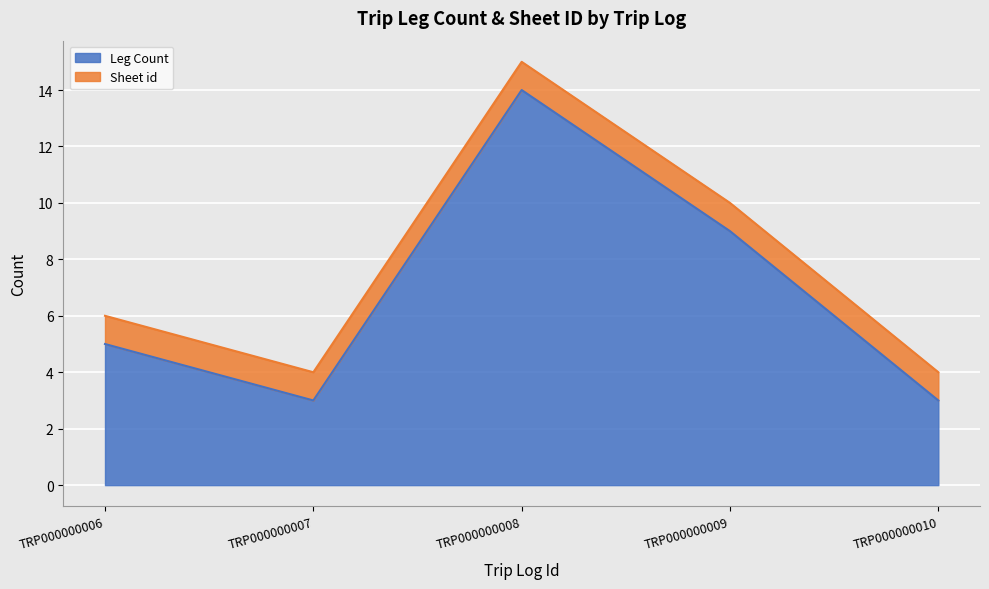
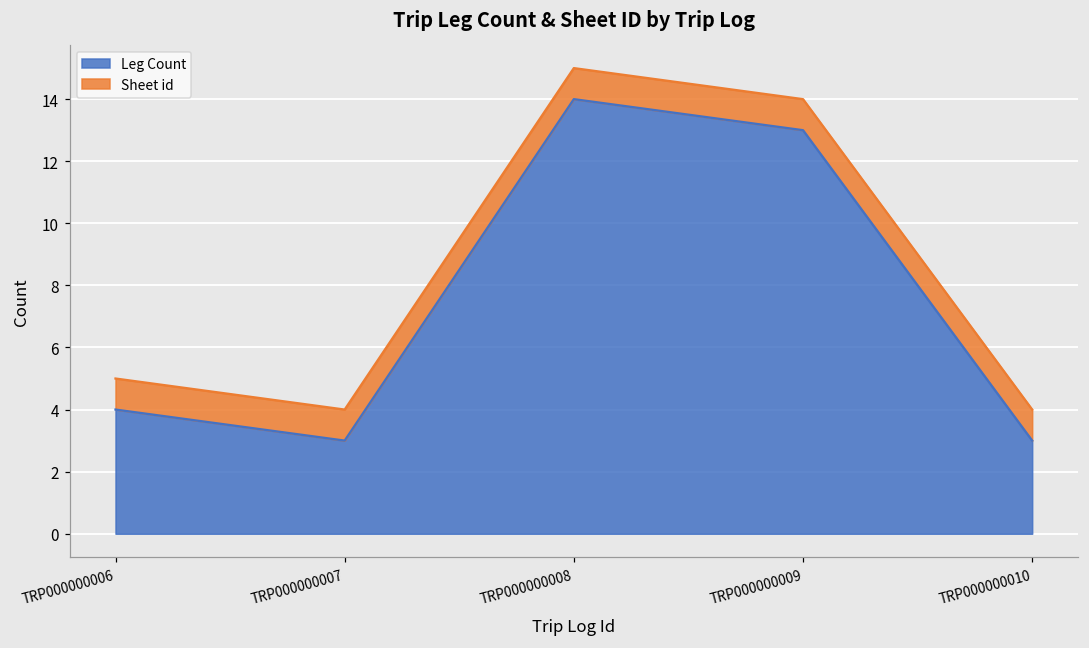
Leg Count, TRP000000006: 5 -> 4
Leg Count, TRP000000009: 9 -> 13
